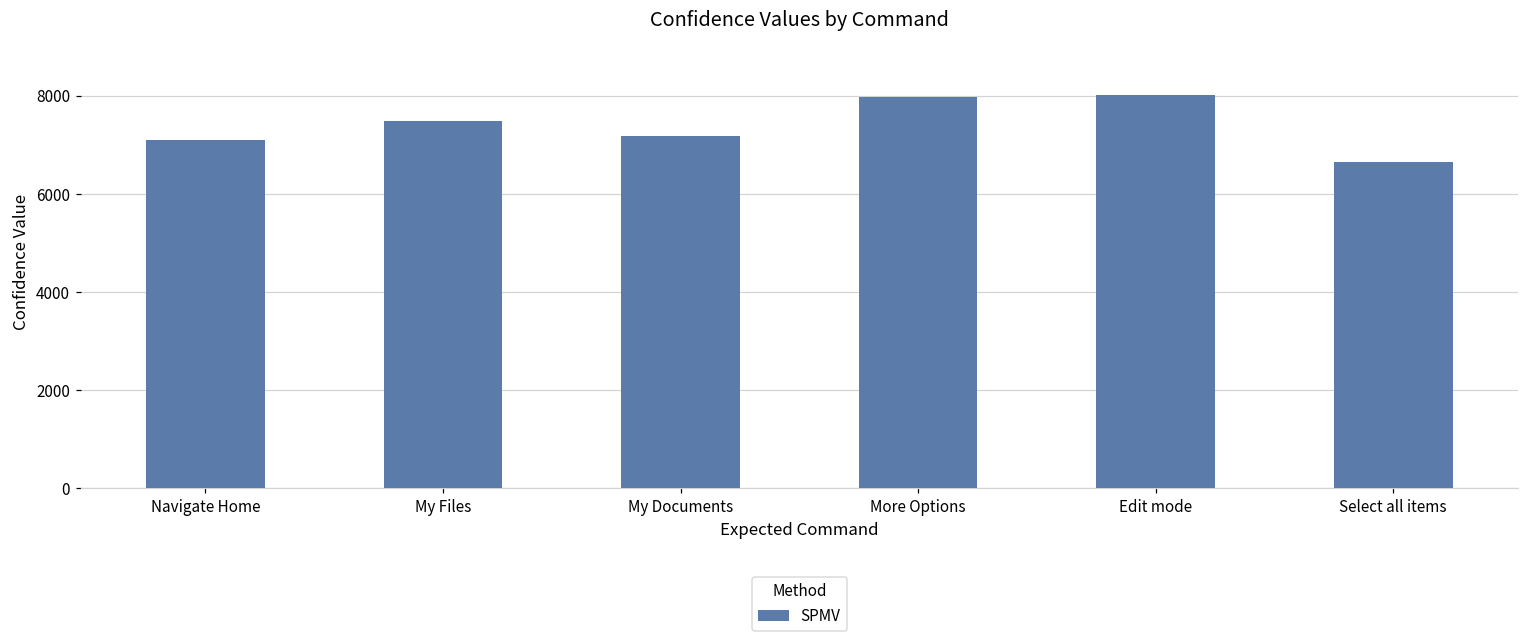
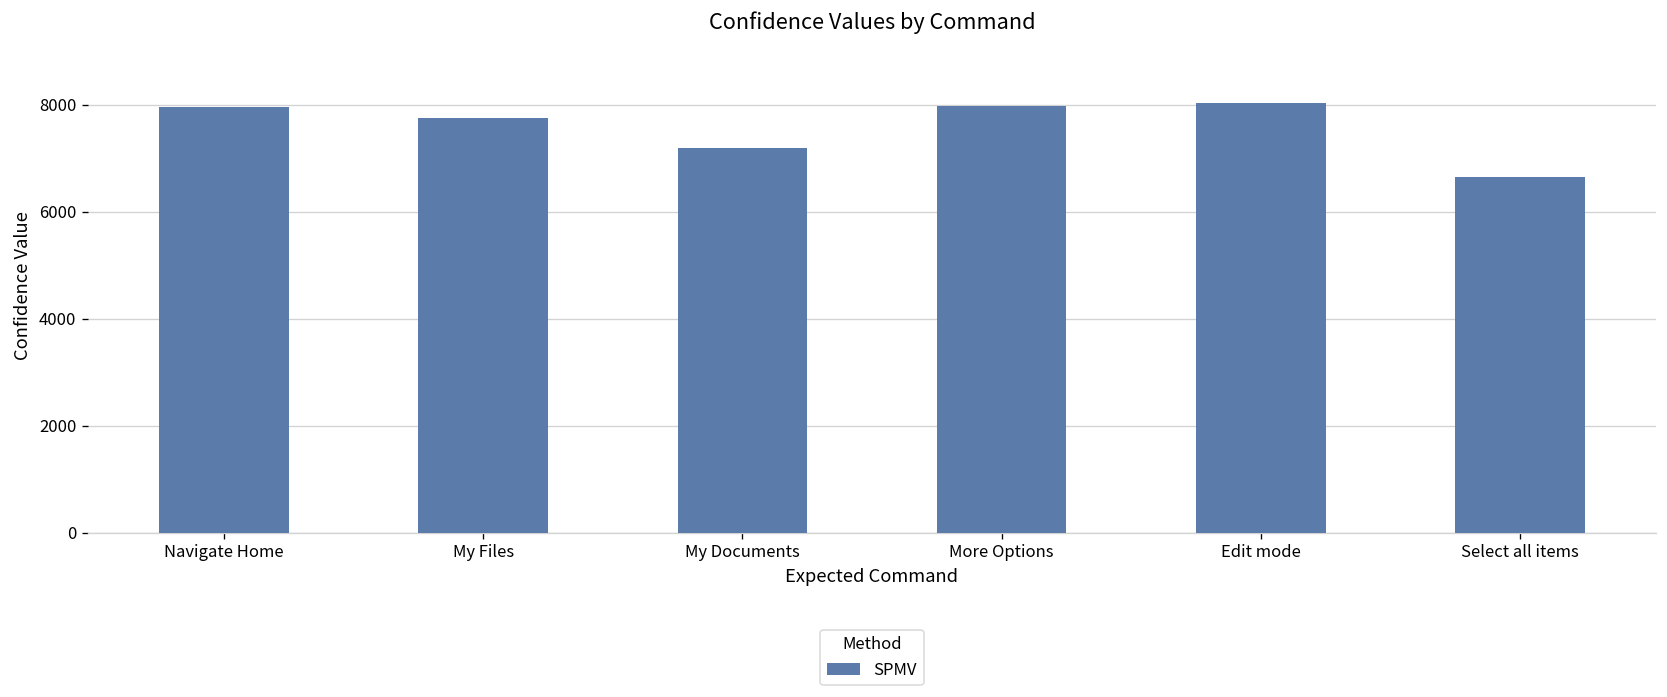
Navigate Home: 7100 -> 8000
My Files: 7500 -> 7800
